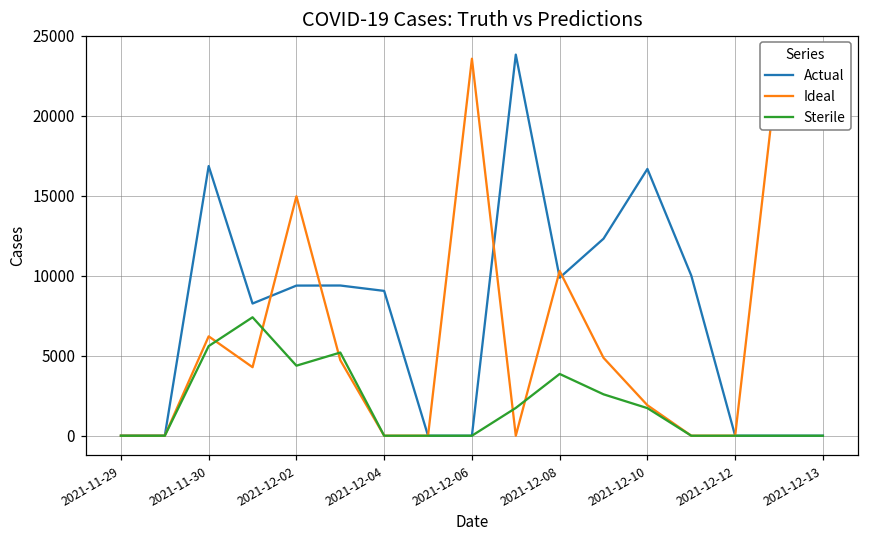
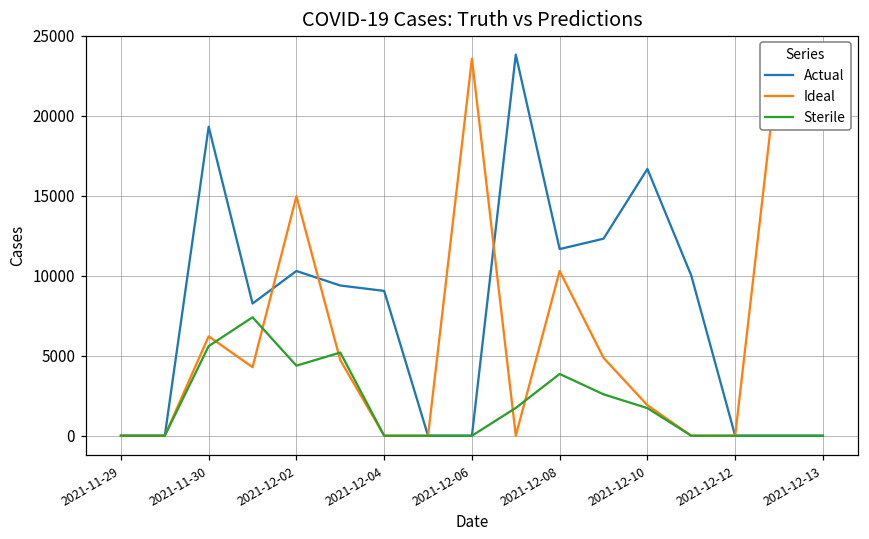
Actual, 2021-11-30: 16900 -> 19300
Actual, 2021-12-02: 9400 -> 10300
Actual, 2021-12-08: 9900 -> 11700
